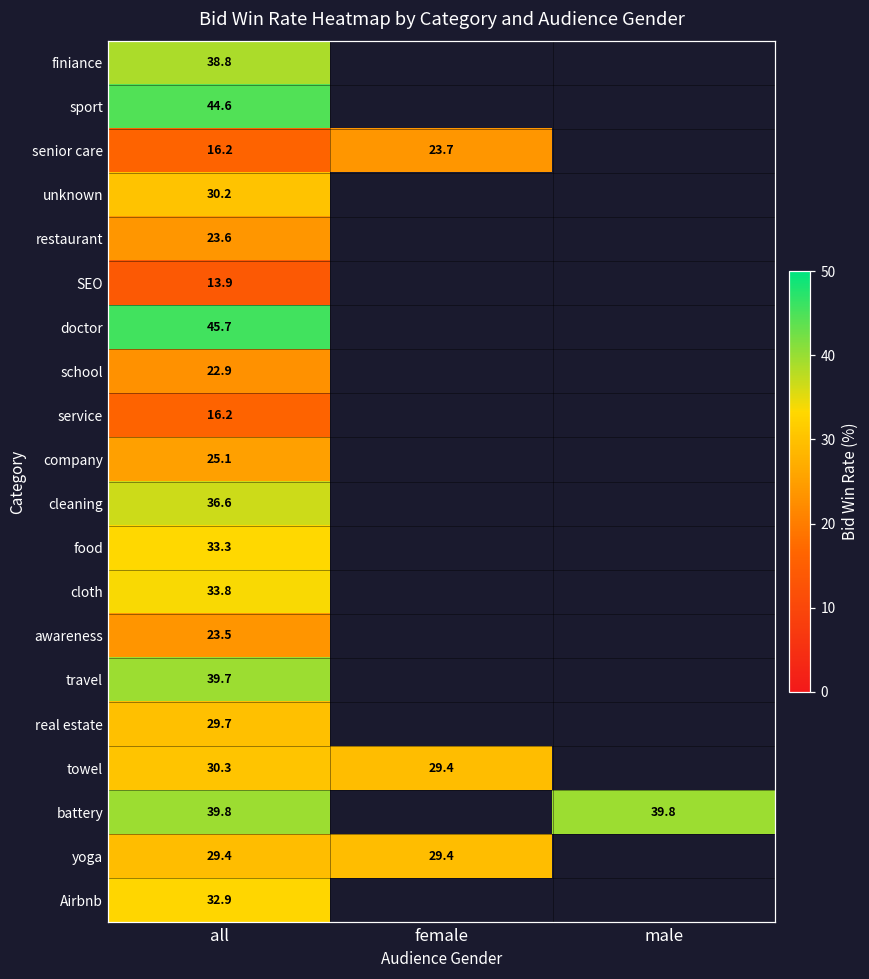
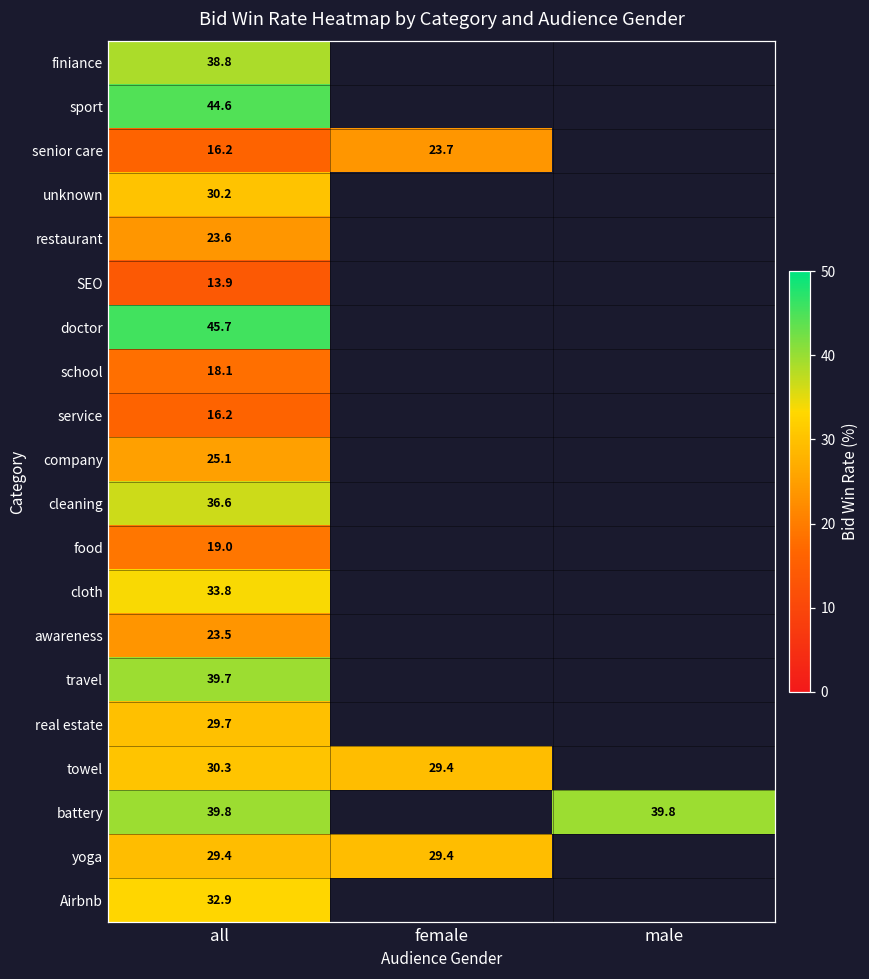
school, all: 22.9 -> 18.1
food, all: 33.3 -> 19.0
